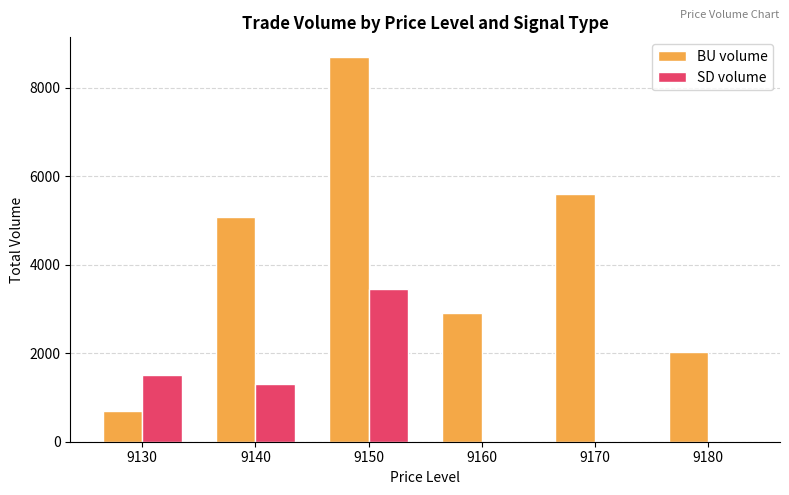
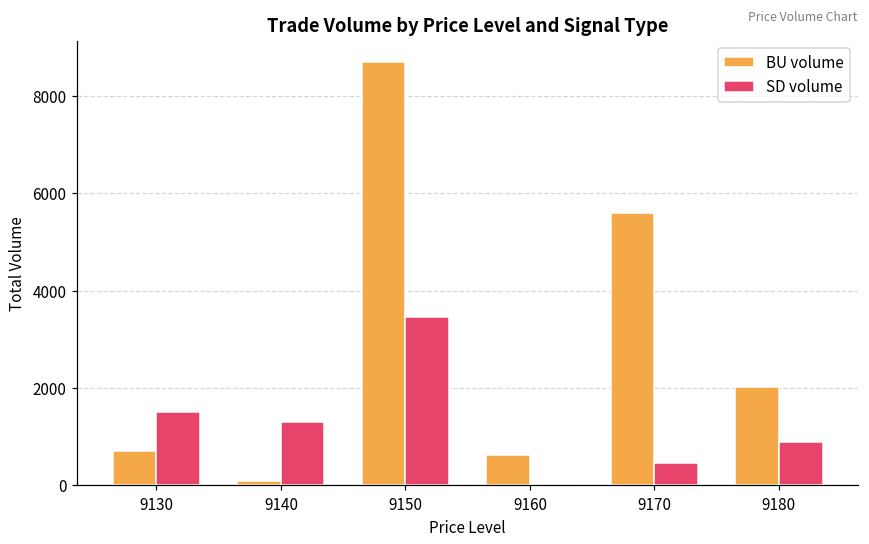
BU volume, 9140: 5100 -> 100
BU volume, 9160: 2900 -> 600
SD volume, 9170: 0 -> 500
SD volume, 9180: 0 -> 900
